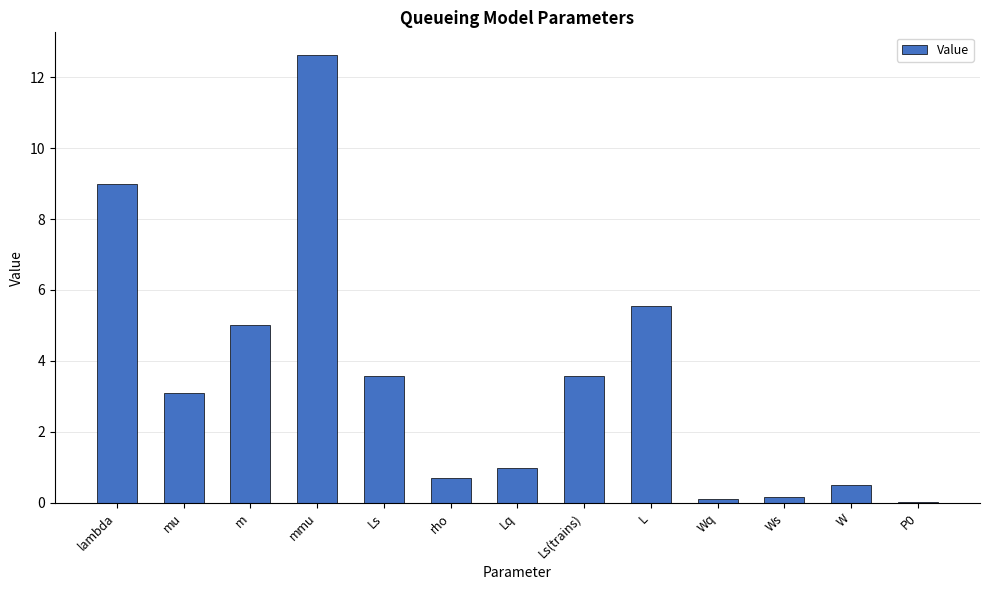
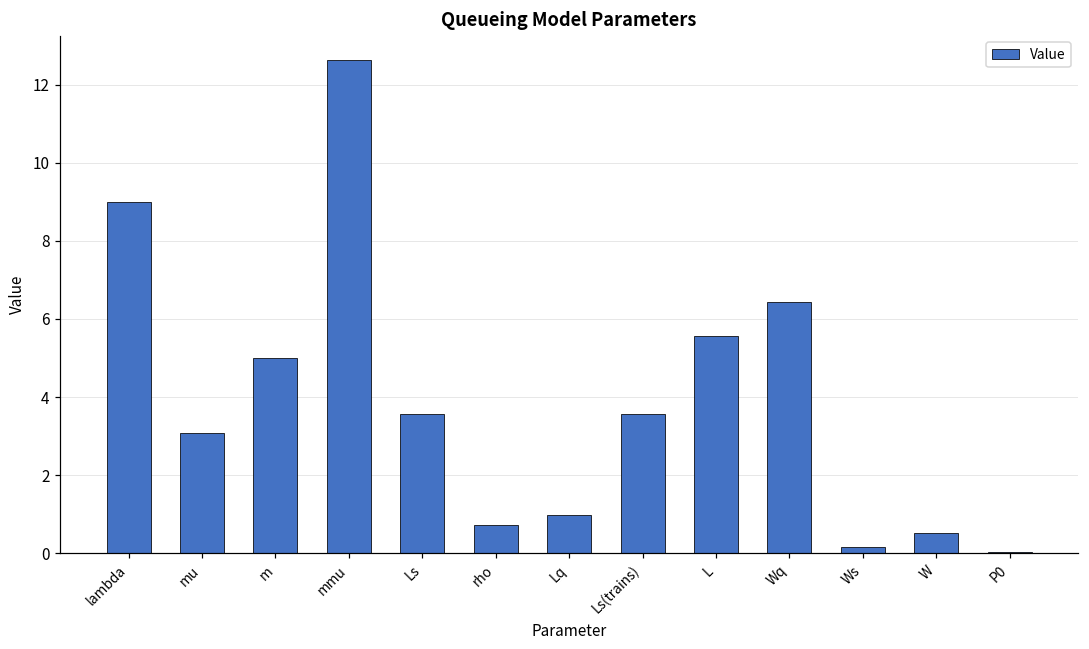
Wq: 0.1 -> 6.4
